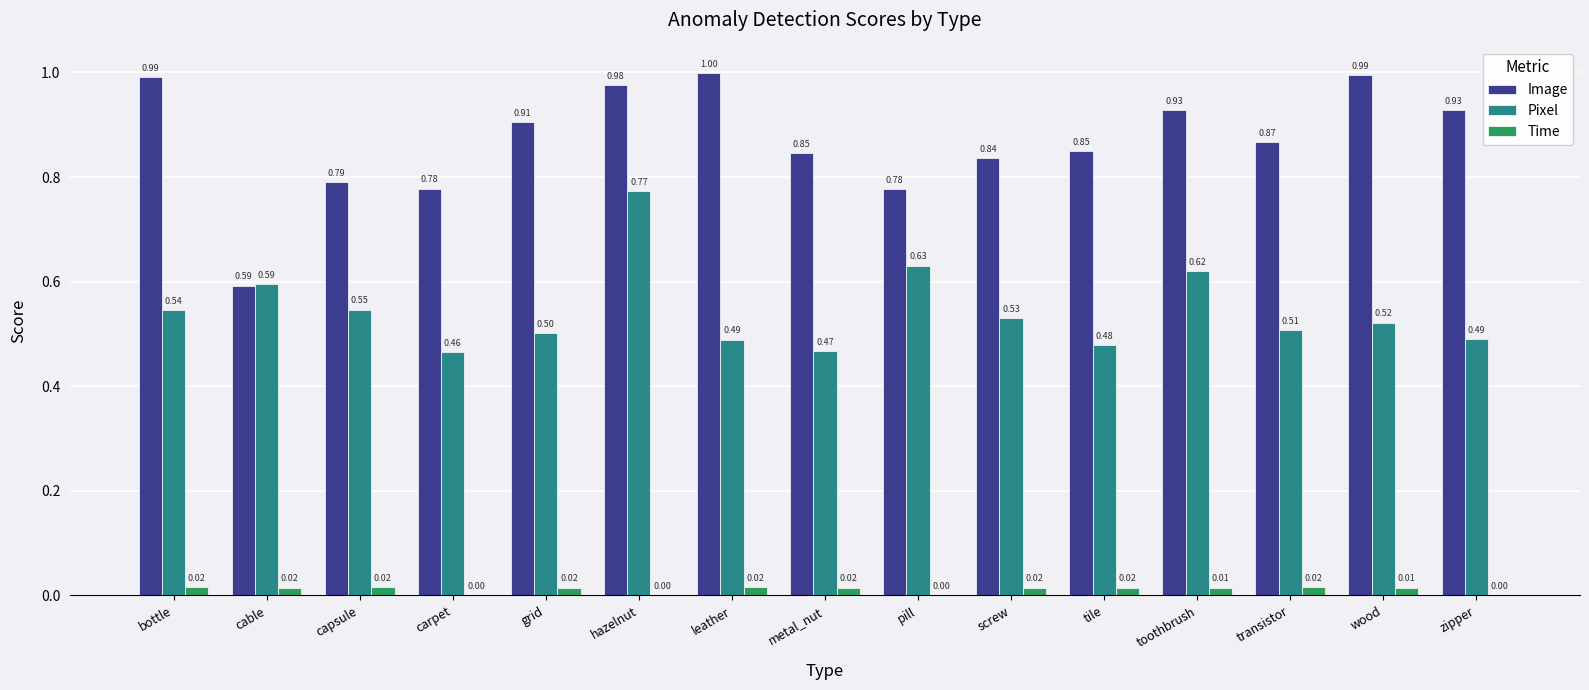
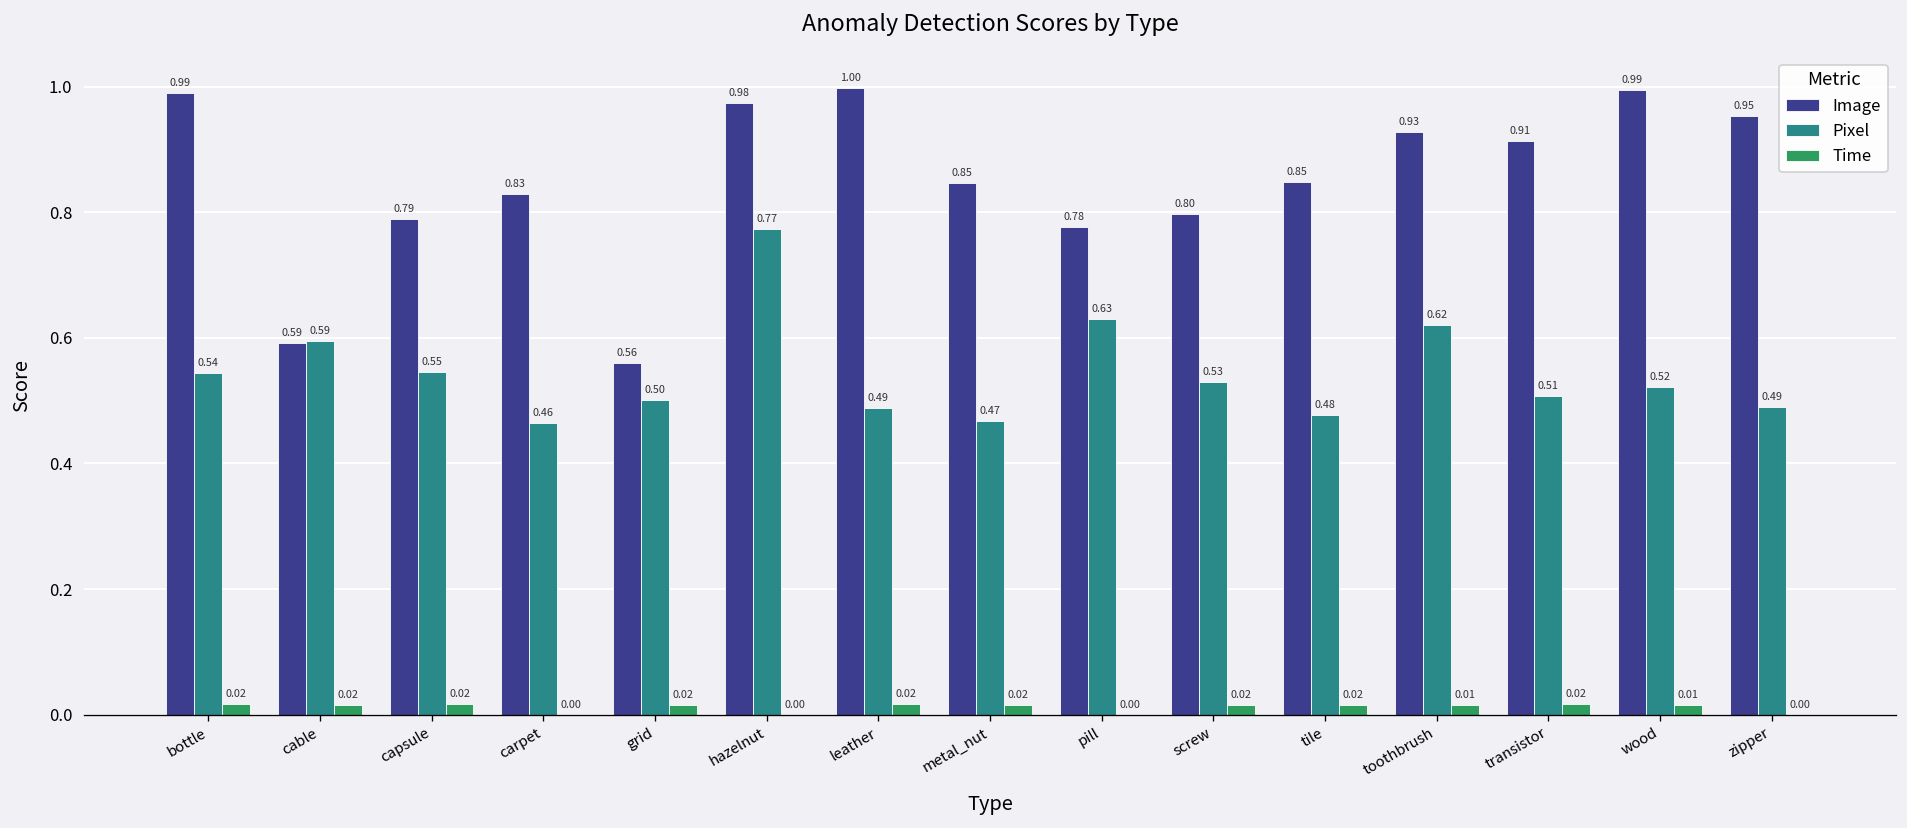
Image, carpet: 0.78 -> 0.83
Image, grid: 0.91 -> 0.56
Image, screw: 0.84 -> 0.80
Image, transistor: 0.87 -> 0.91
Image, zipper: 0.93 -> 0.95
